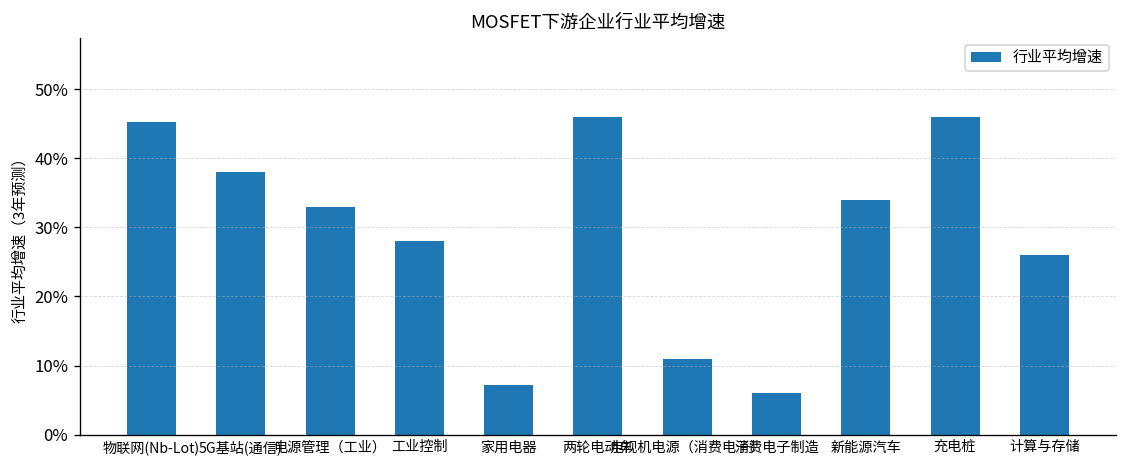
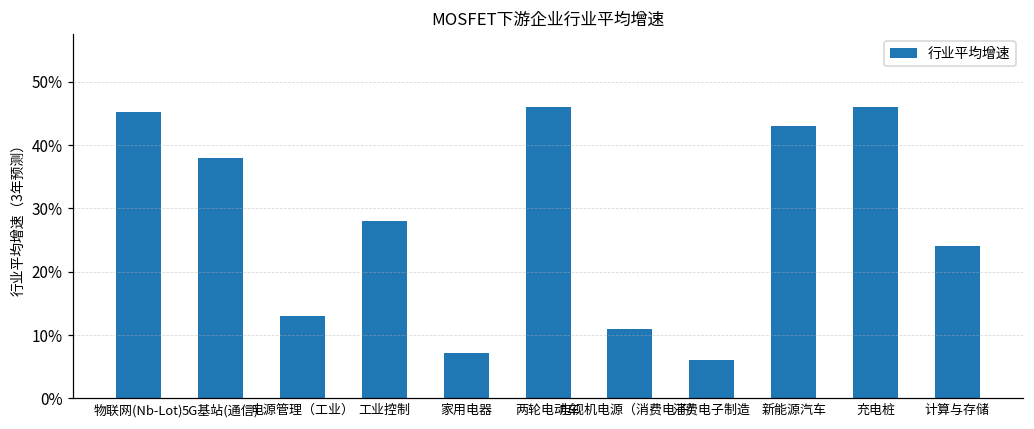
电源管理（工业）: 33% -> 13%
新能源汽车: 34% -> 43%
计算与存储: 26% -> 24%
